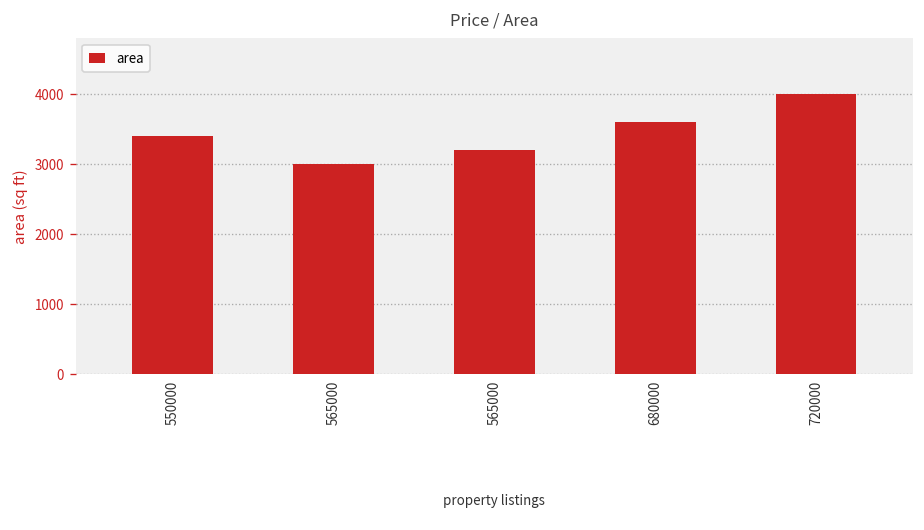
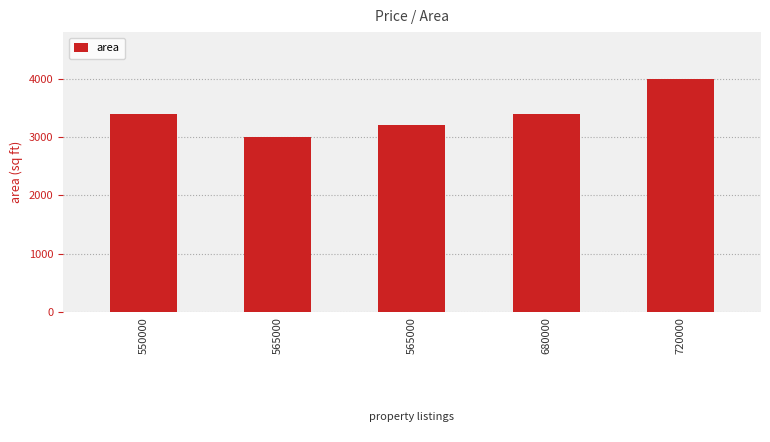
680000: 3600 -> 3400
